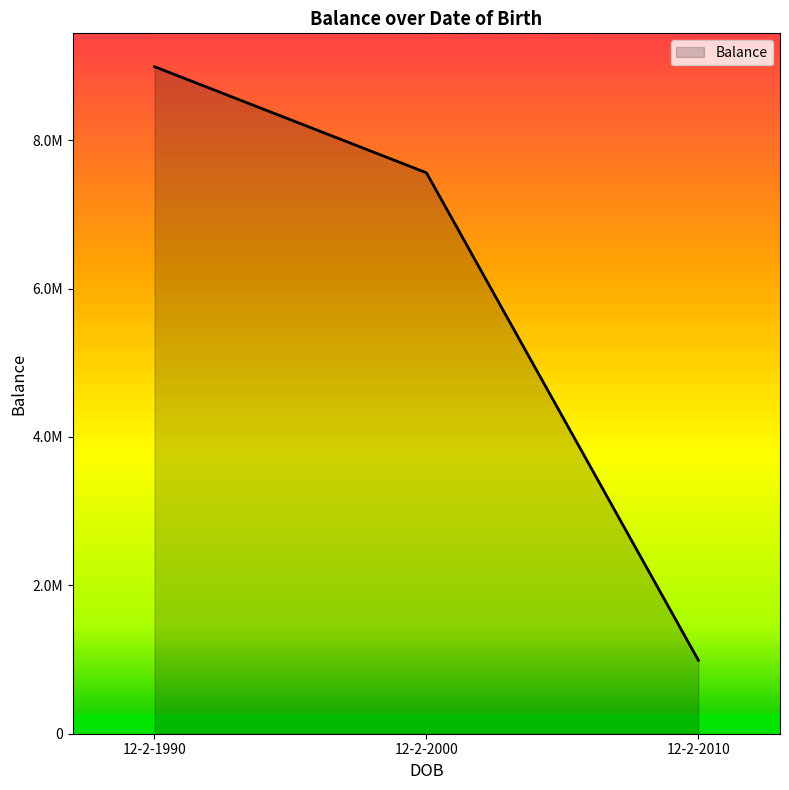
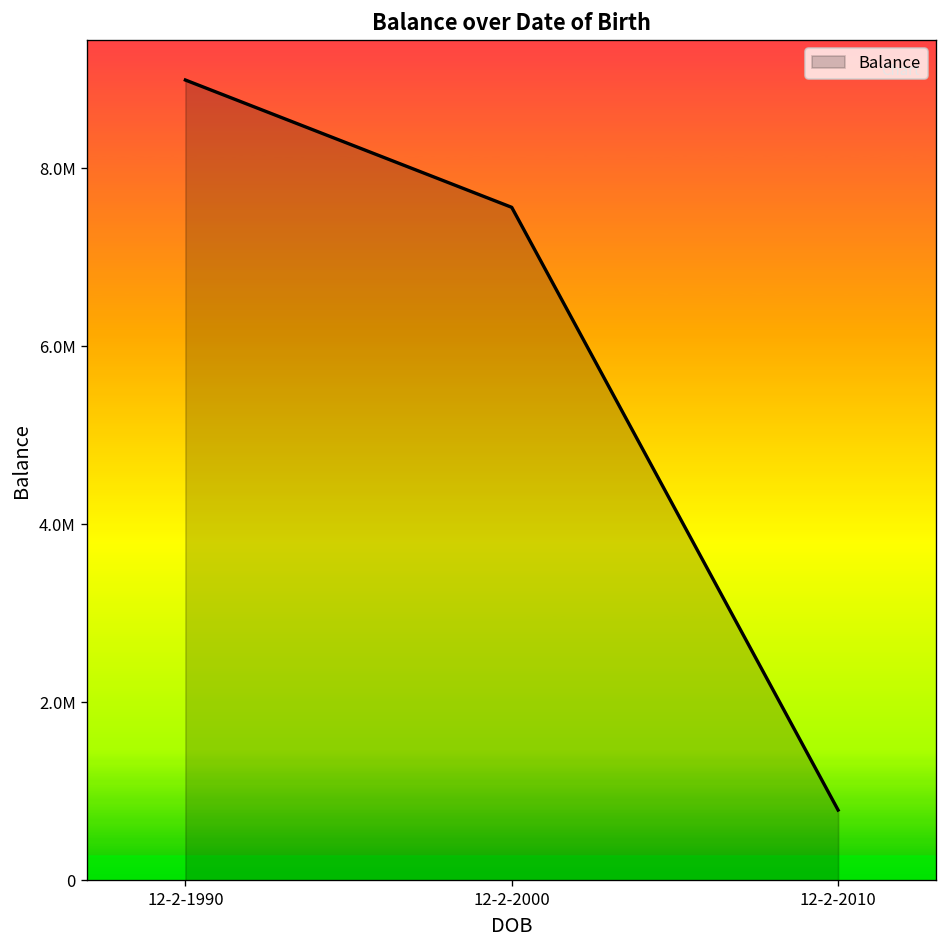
Balance, 12-2-2010: 1000000 -> 800000
